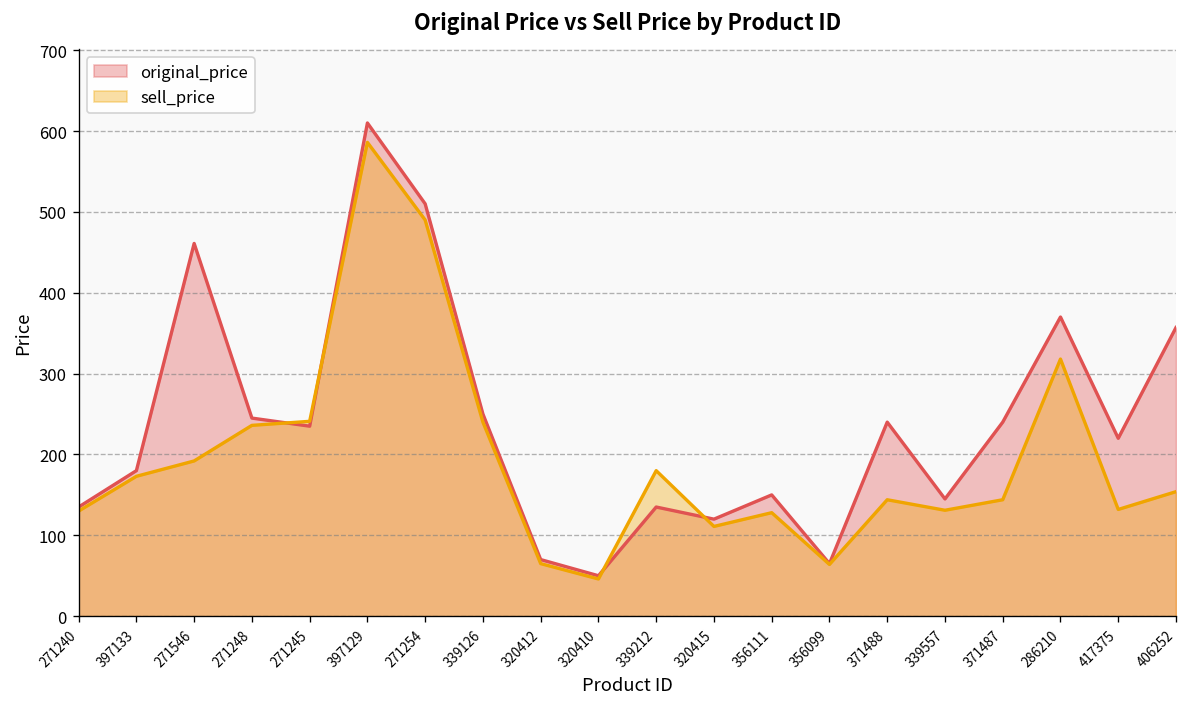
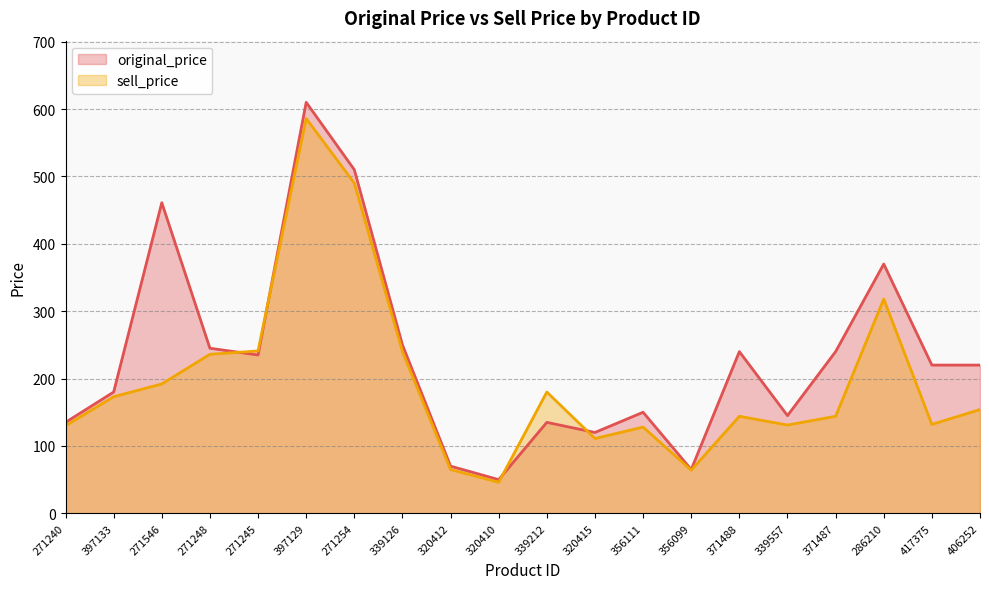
original_price, 406252: 360 -> 220
